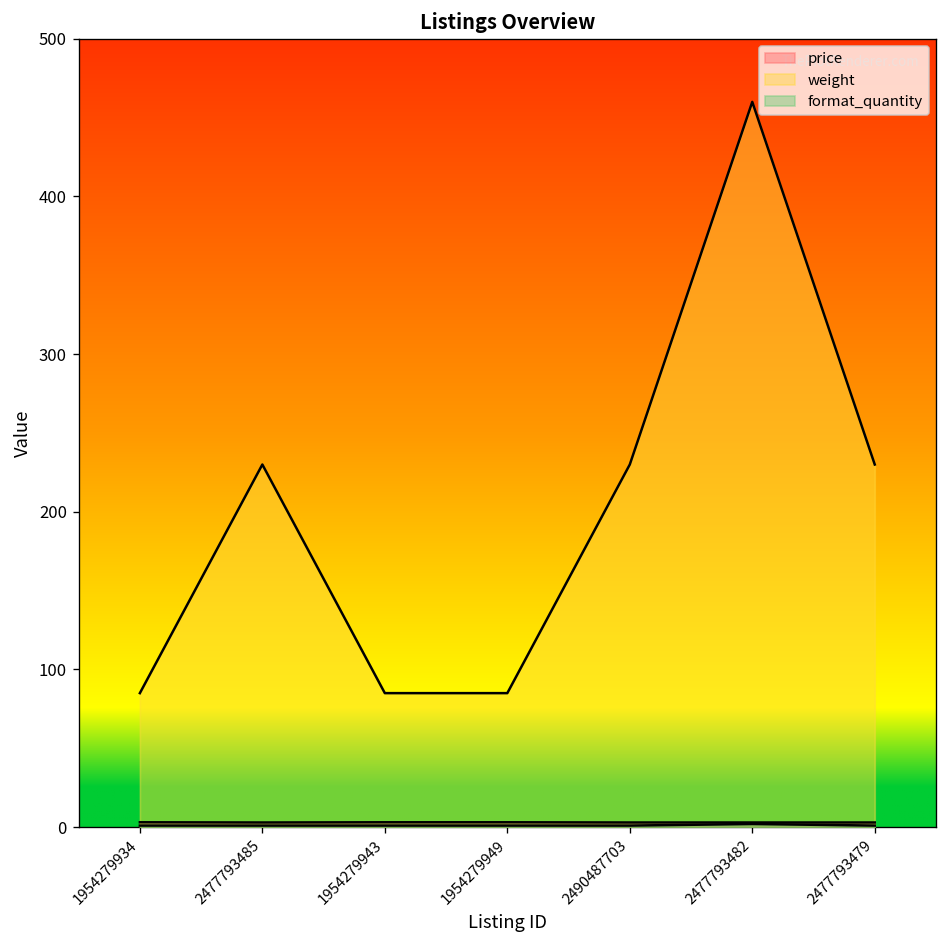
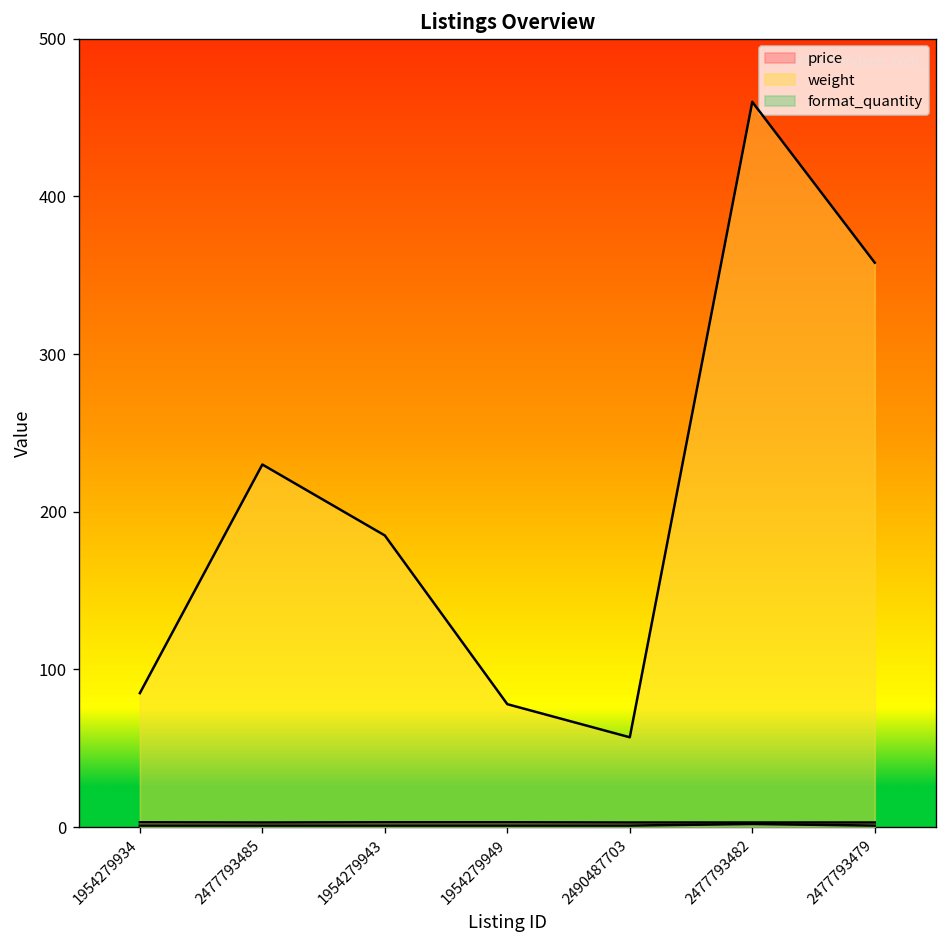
weight, 1954279943: 85 -> 185
weight, 1954279949: 85 -> 78
weight, 2490487703: 230 -> 57
weight, 2477793479: 230 -> 358
